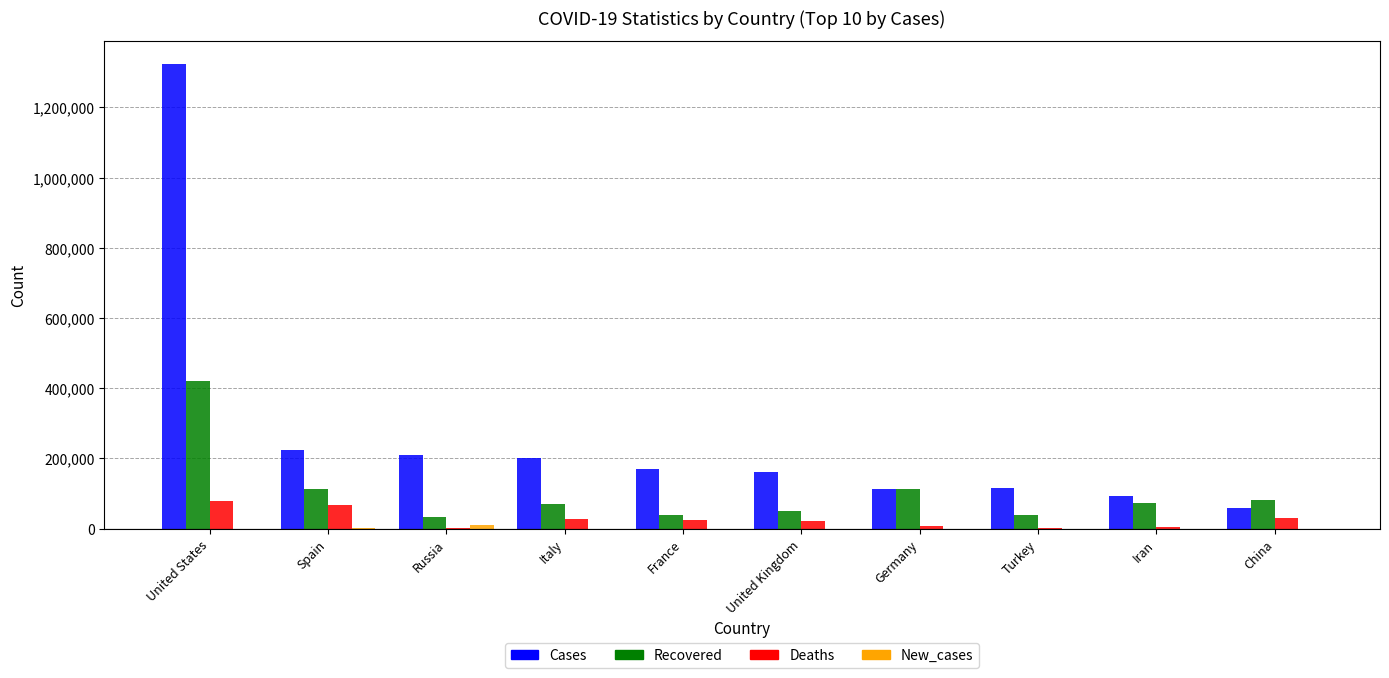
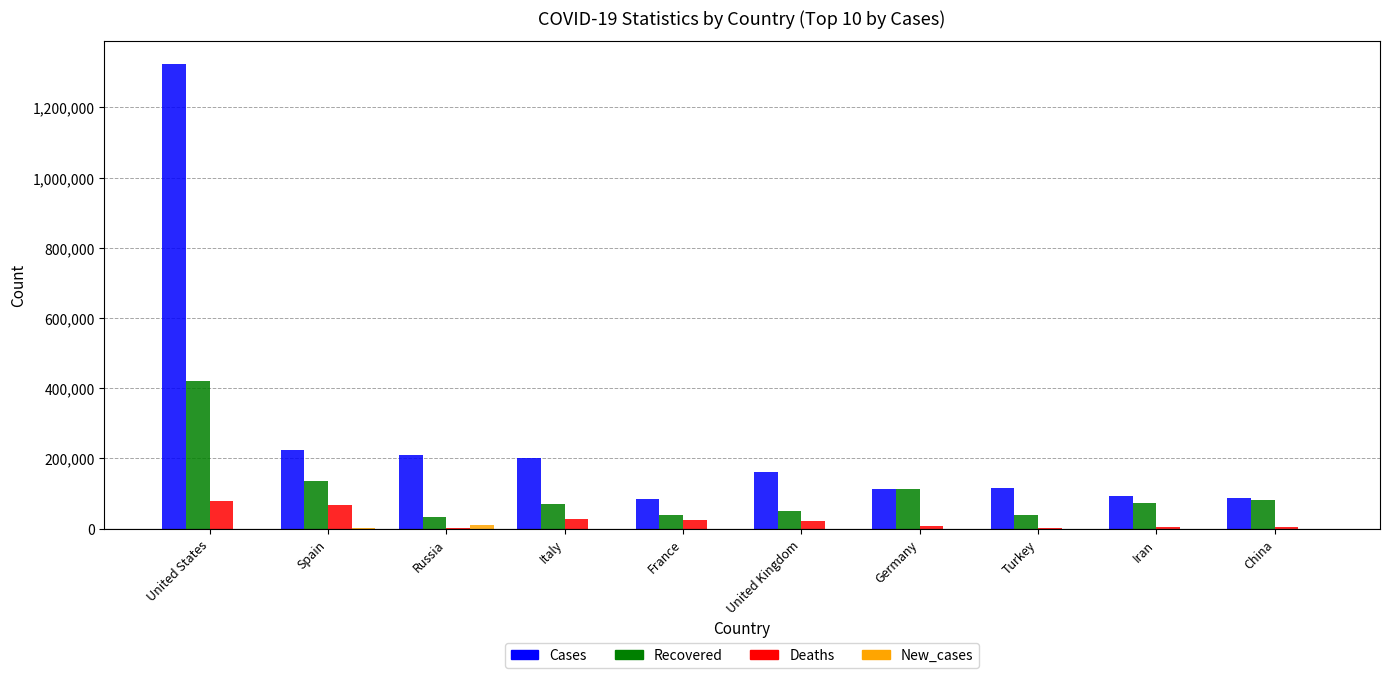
Recovered, Spain: 110,000 -> 140,000
Cases, France: 170,000 -> 80,000
Cases, China: 60,000 -> 90,000
Deaths, China: 30,000 -> 0
